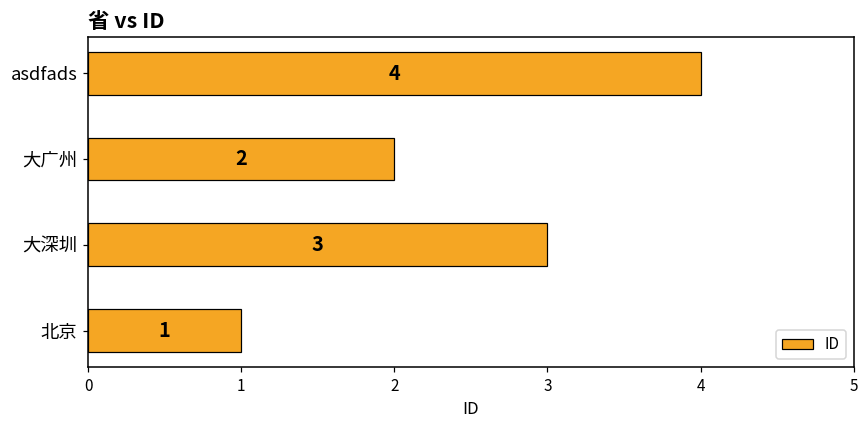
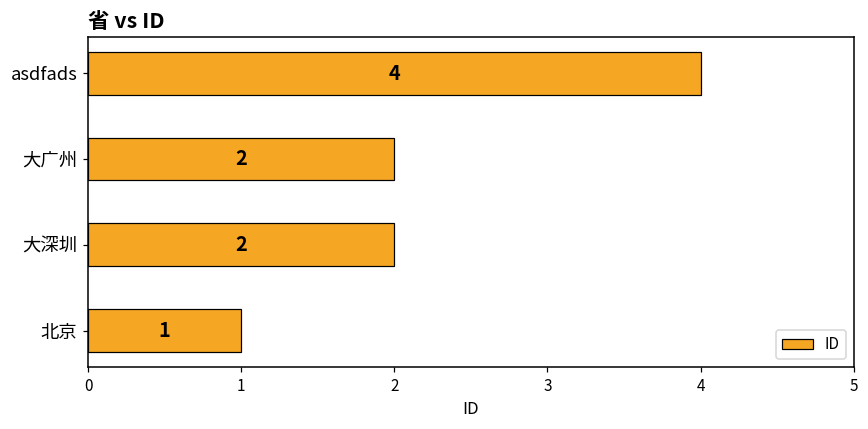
大深圳: 3 -> 2
